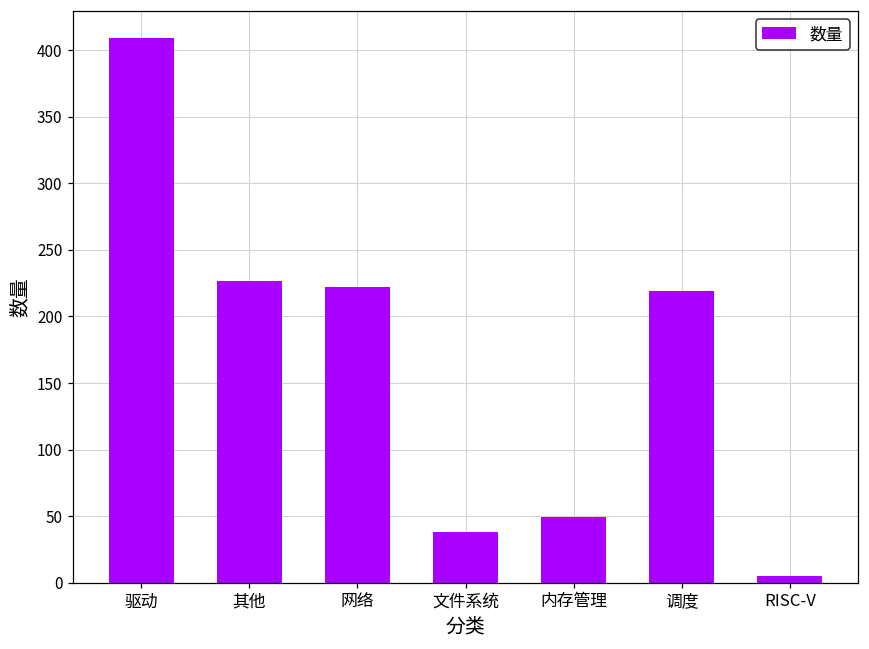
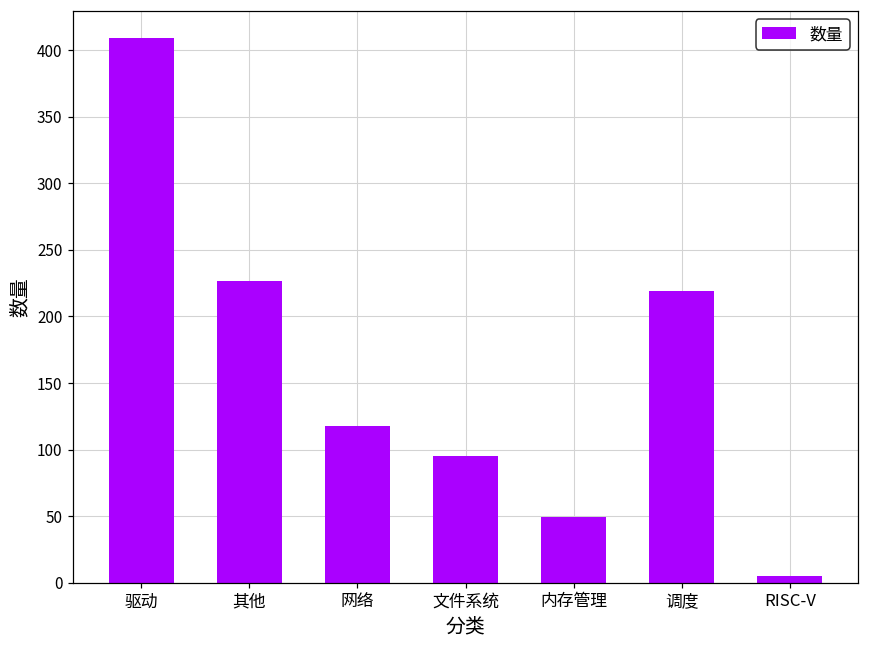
网络: 222 -> 118
文件系统: 38 -> 95
